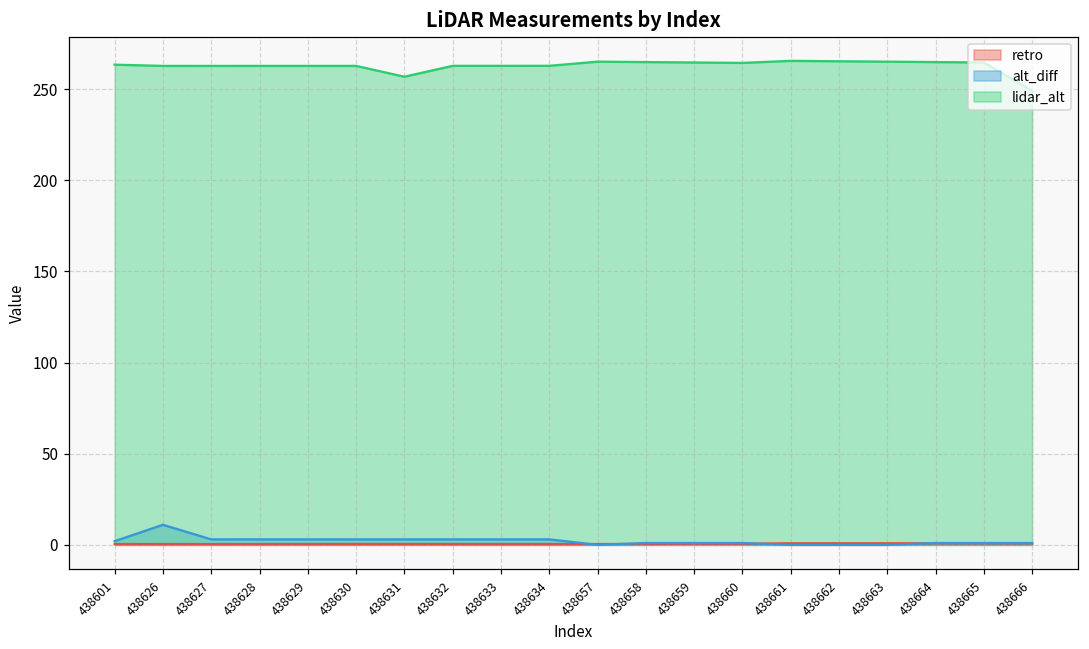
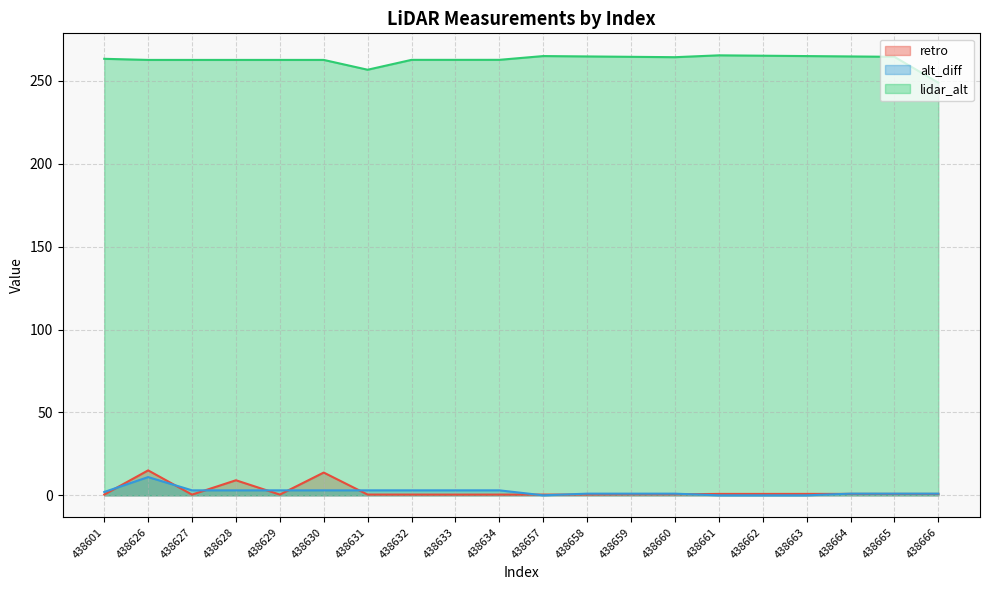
retro, 438626: 0 -> 15
retro, 438628: 0 -> 9
retro, 438630: 0 -> 14
